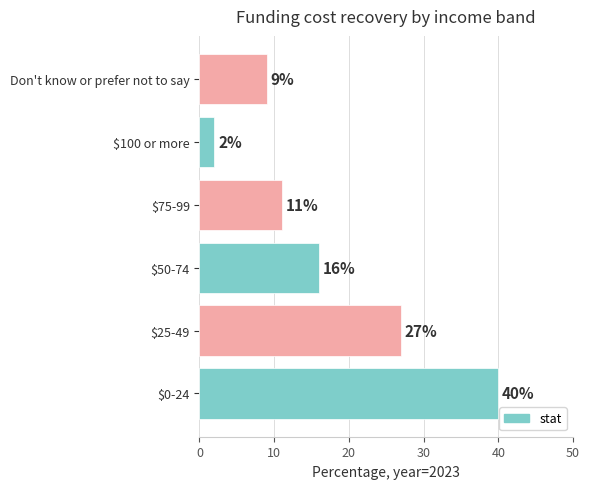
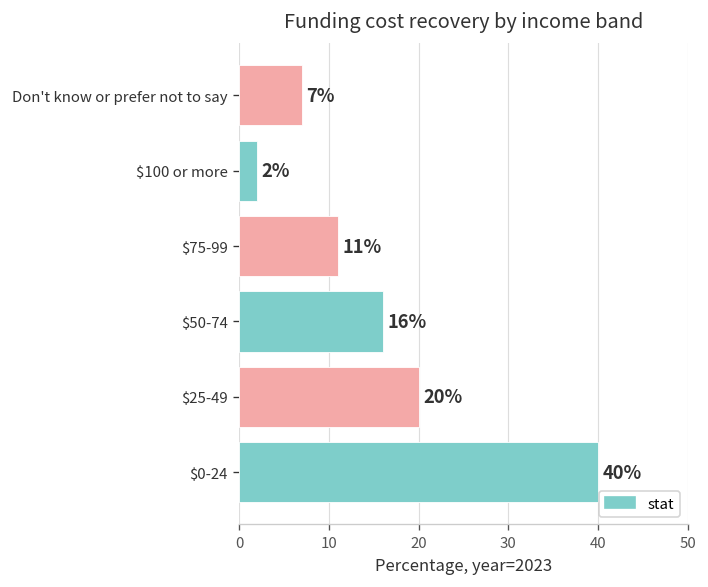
Don't know or prefer not to say: 9% -> 7%
$25-49: 27% -> 20%
